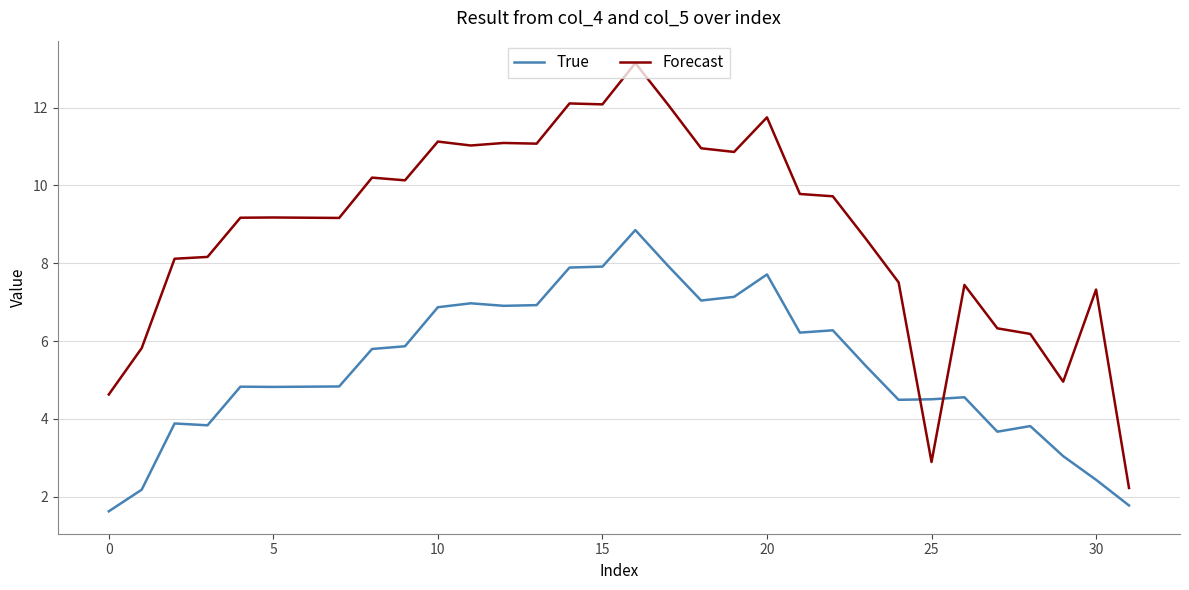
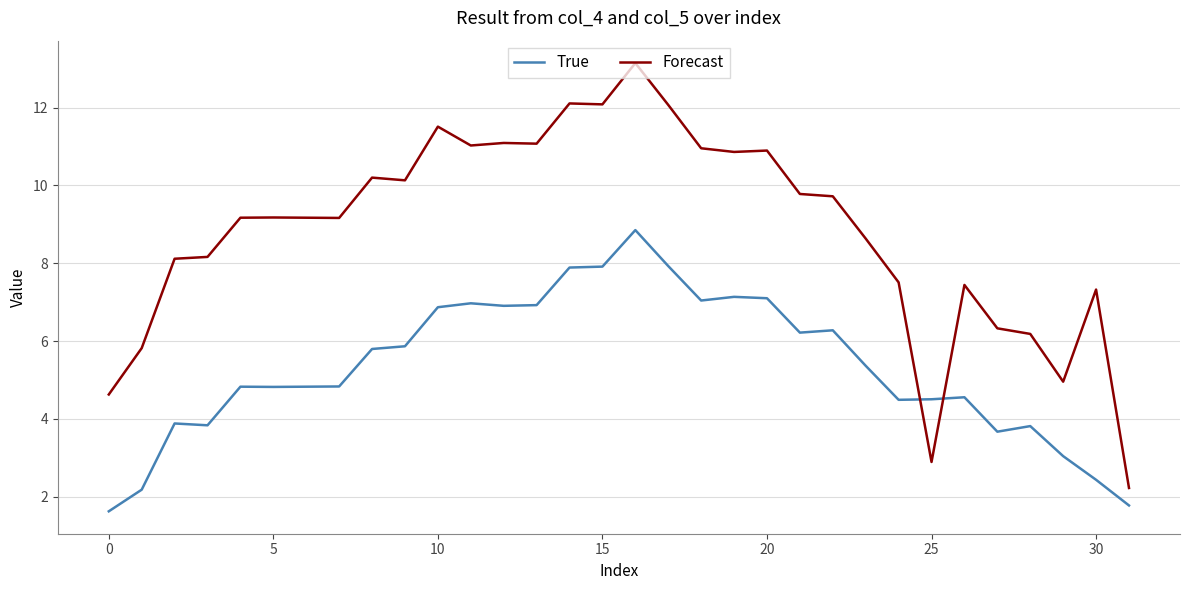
Forecast, 10: 11.1 -> 11.5
True, 20: 7.7 -> 7.1
Forecast, 20: 11.8 -> 10.9
